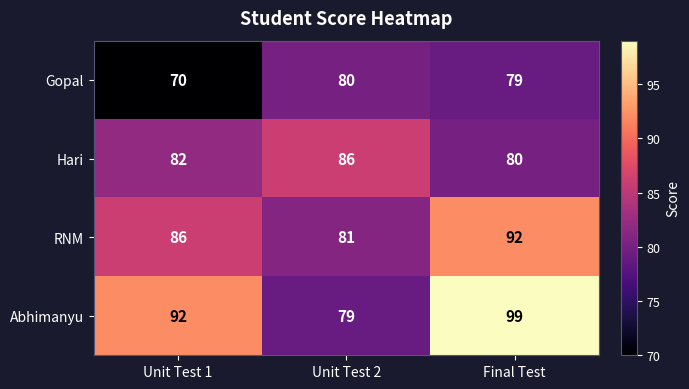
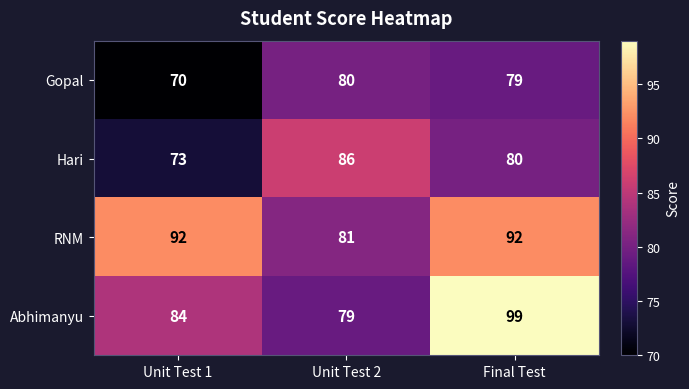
Hari, Unit Test 1: 82 -> 73
RNM, Unit Test 1: 86 -> 92
Abhimanyu, Unit Test 1: 92 -> 84
